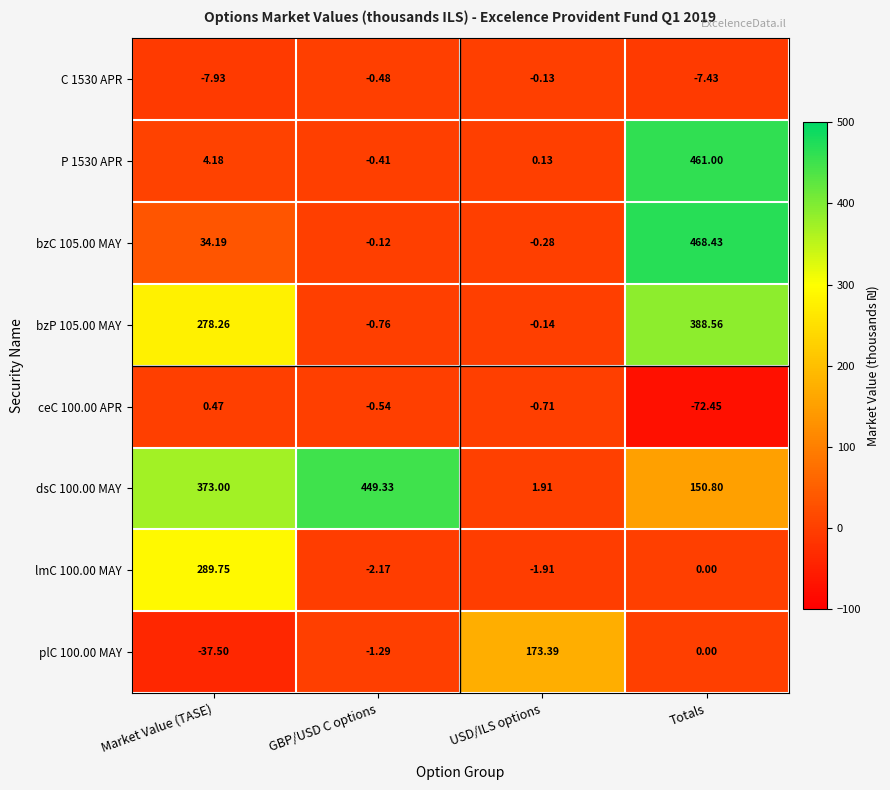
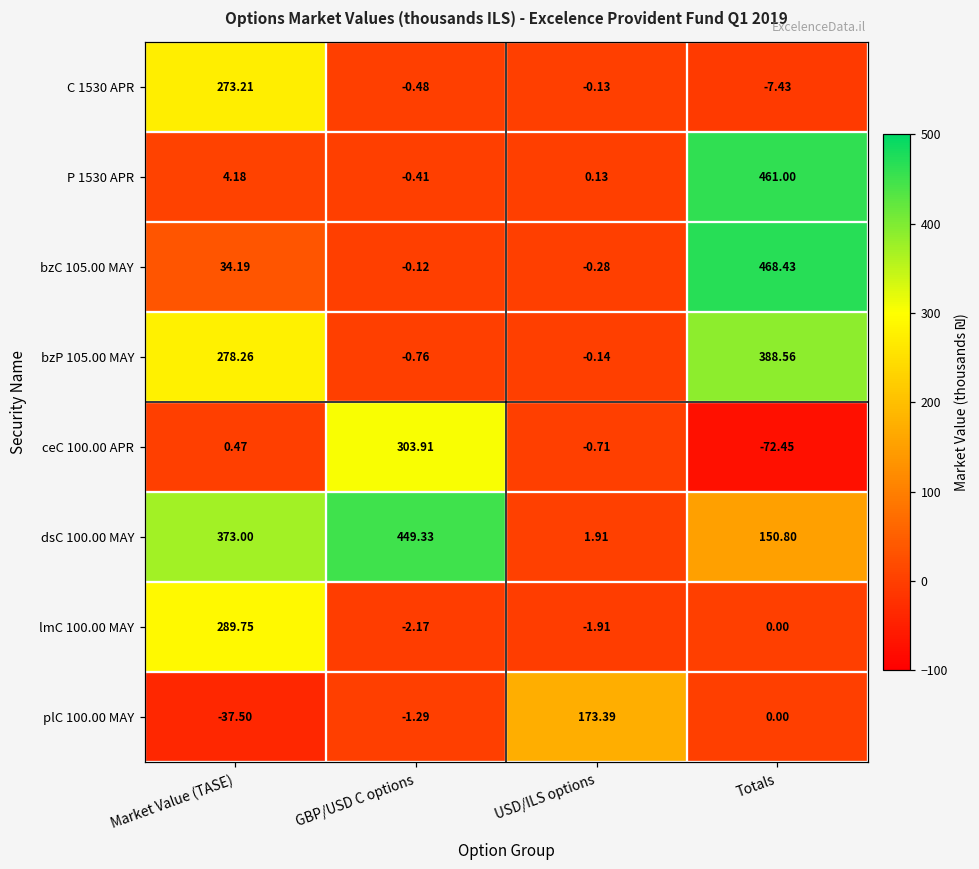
C 1530 APR, Market Value (TASE): -7.93 -> 273.21
ceC 100.00 APR, GBP/USD C options: -0.54 -> 303.91
